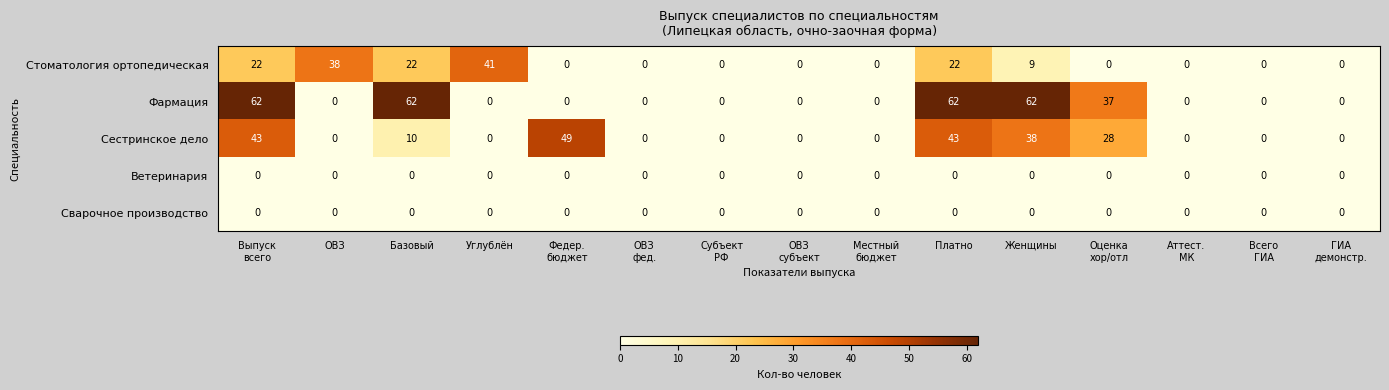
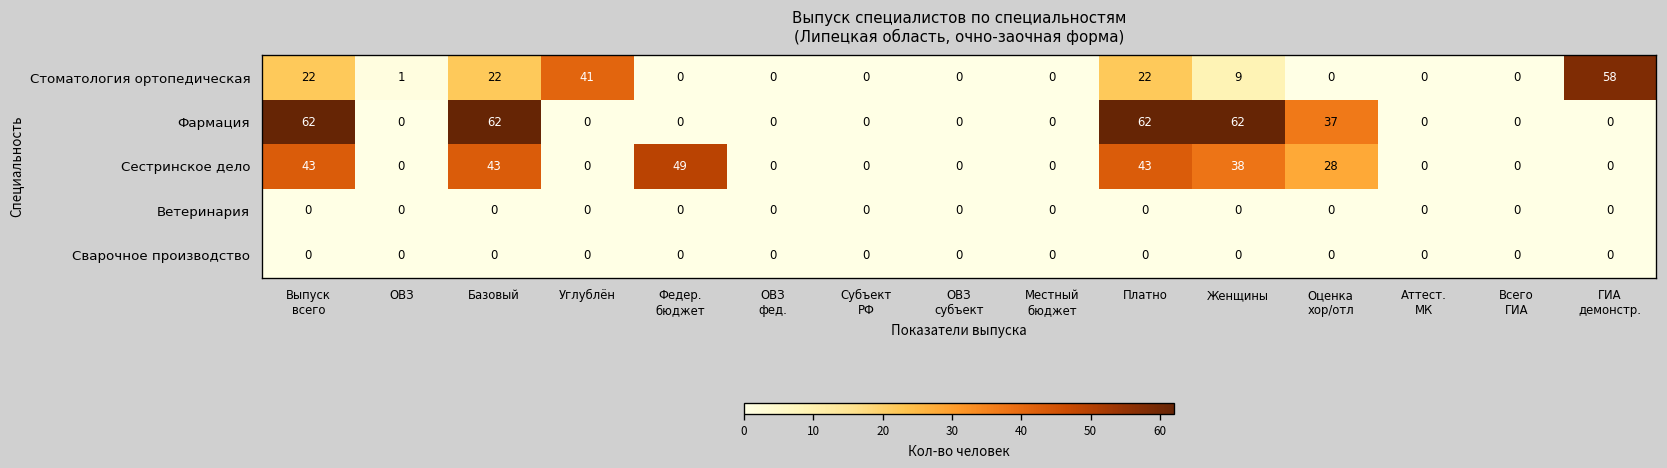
Стоматология ортопедическая, ОВЗ: 38 -> 1
Стоматология ортопедическая, ГИА демонстр.: 0 -> 58
Сестринское дело, Базовый: 10 -> 43
